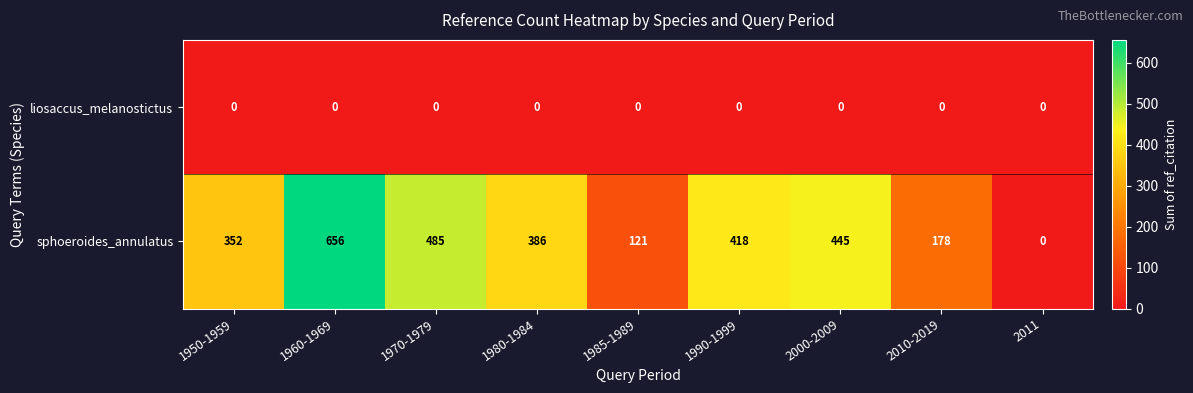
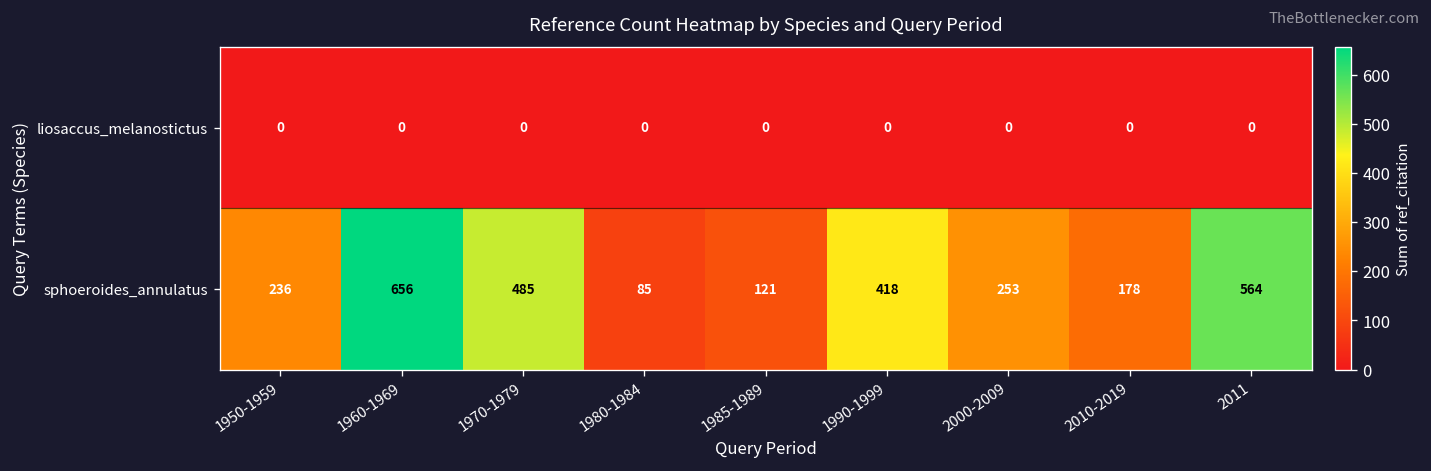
sphoeroides_annulatus, 1950-1959: 352 -> 236
sphoeroides_annulatus, 1980-1984: 386 -> 85
sphoeroides_annulatus, 2000-2009: 445 -> 253
sphoeroides_annulatus, 2011: 0 -> 564
